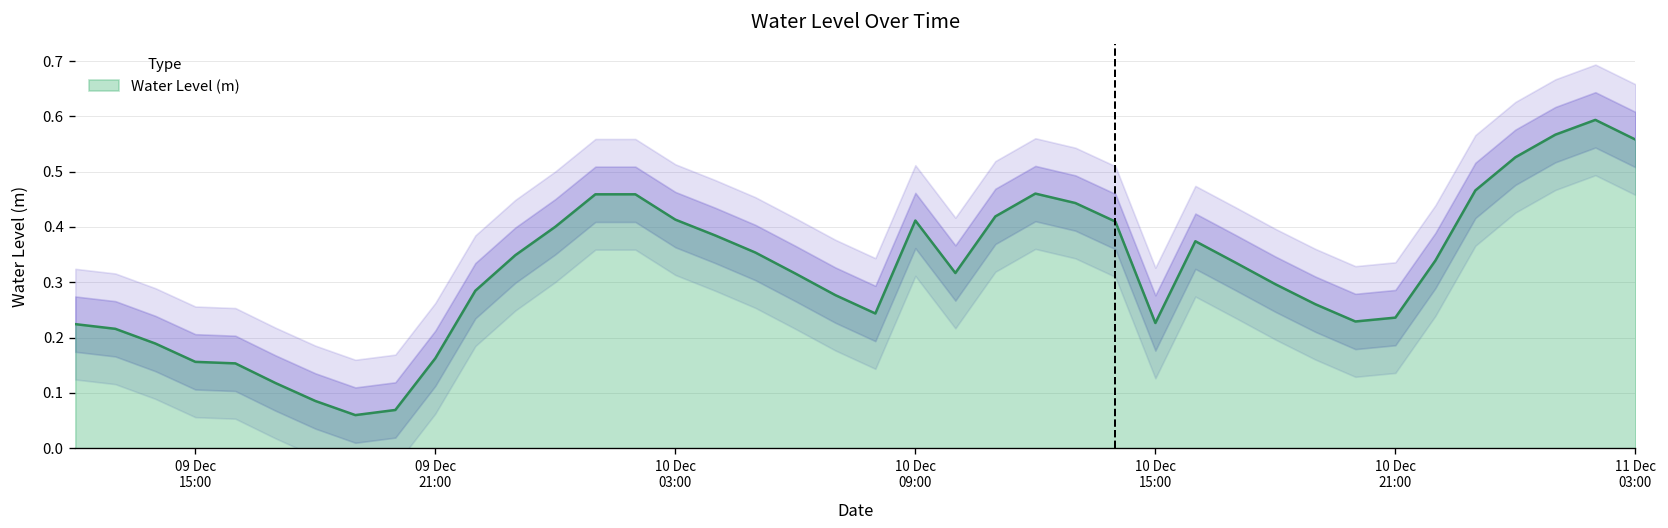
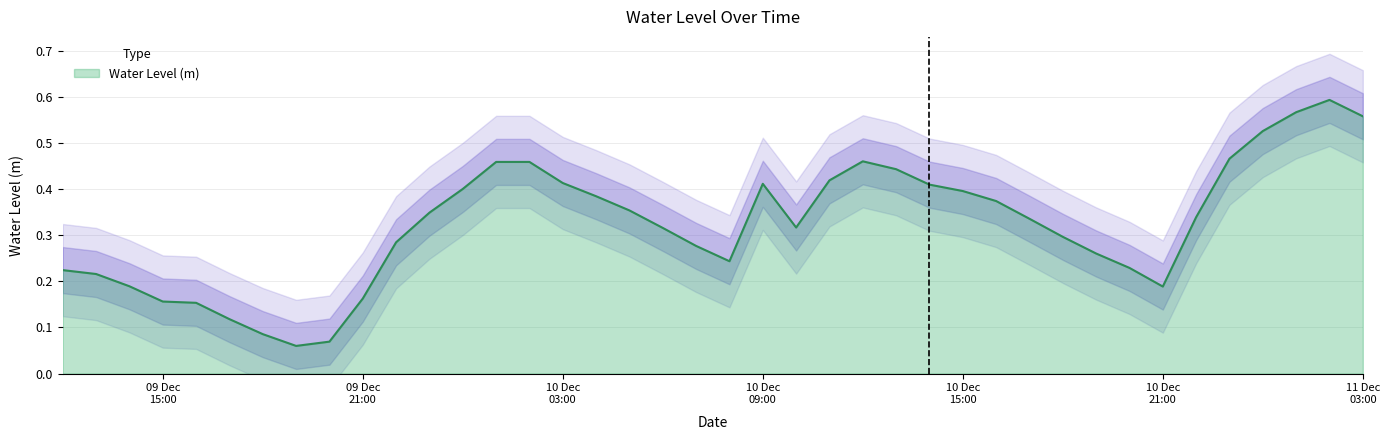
Water Level (m), 10 Dec 15:00: 0.23 -> 0.40
Water Level (m), 10 Dec 21:00: 0.24 -> 0.19
